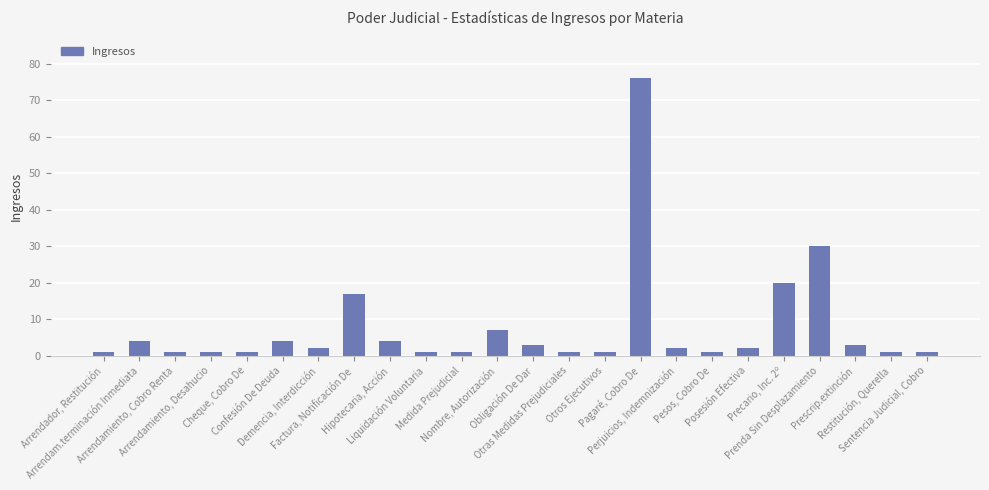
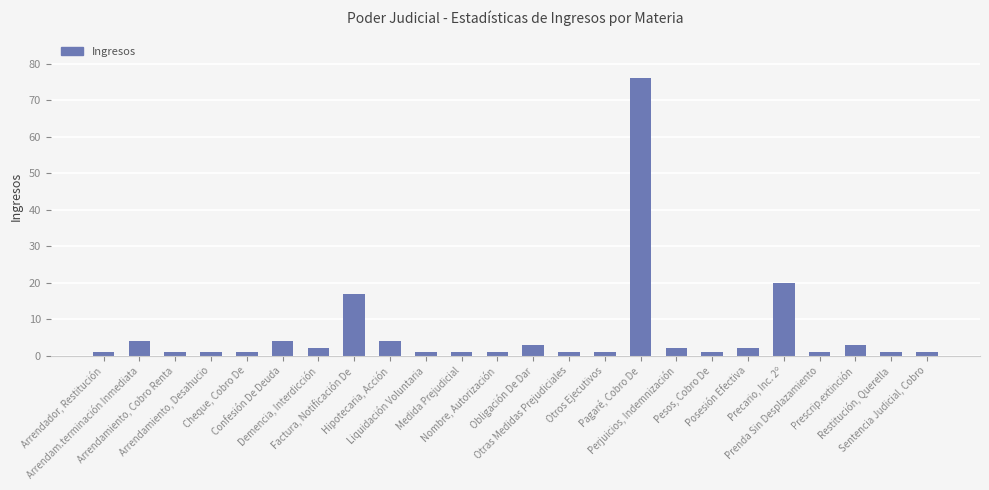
Nombre, Autorización: 7 -> 1
Prenda Sin Desplazamiento: 30 -> 1
